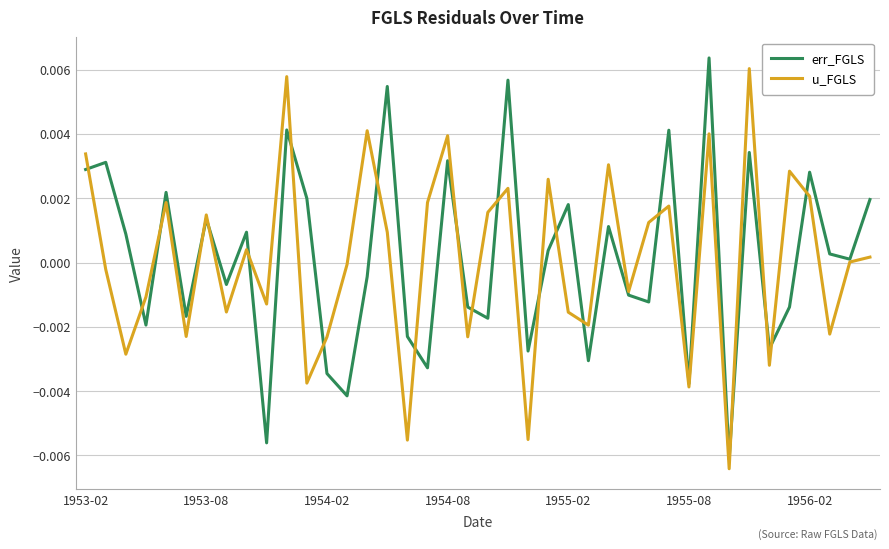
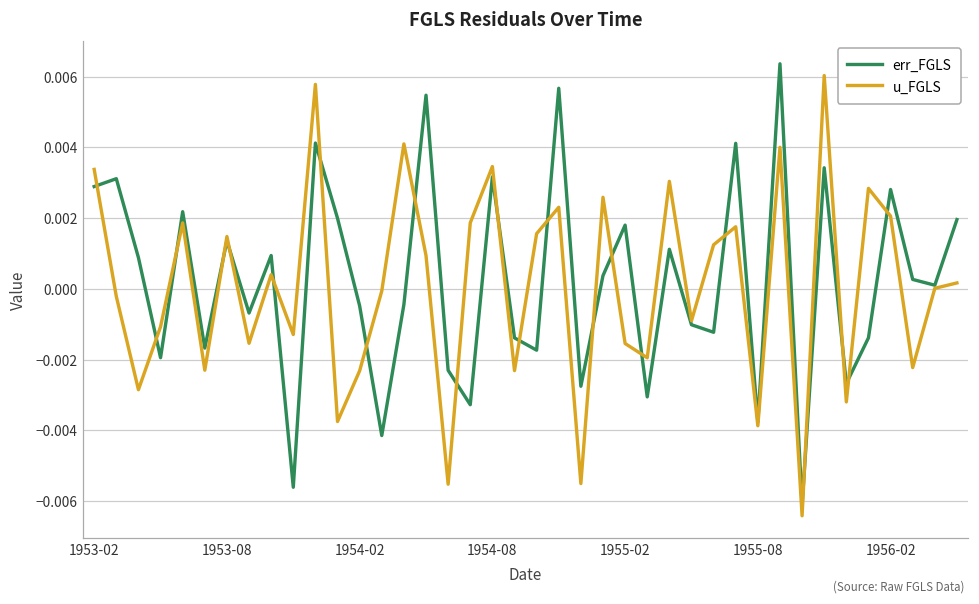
err_FGLS, 1954-02: -0.0035 -> -0.0005
u_FGLS, 1954-08: 0.0039 -> 0.0035
